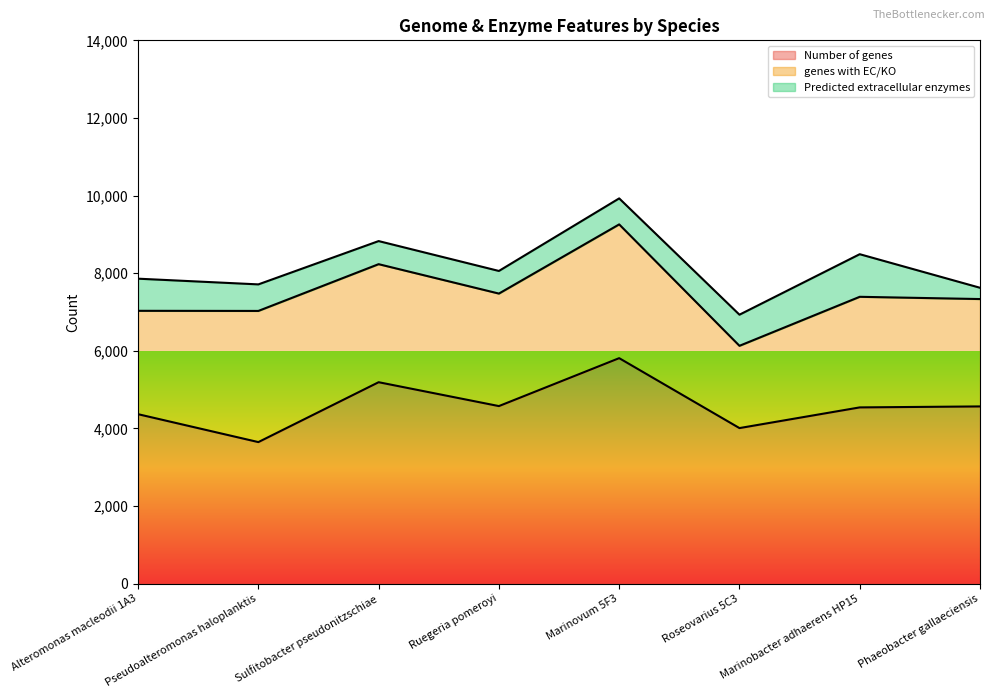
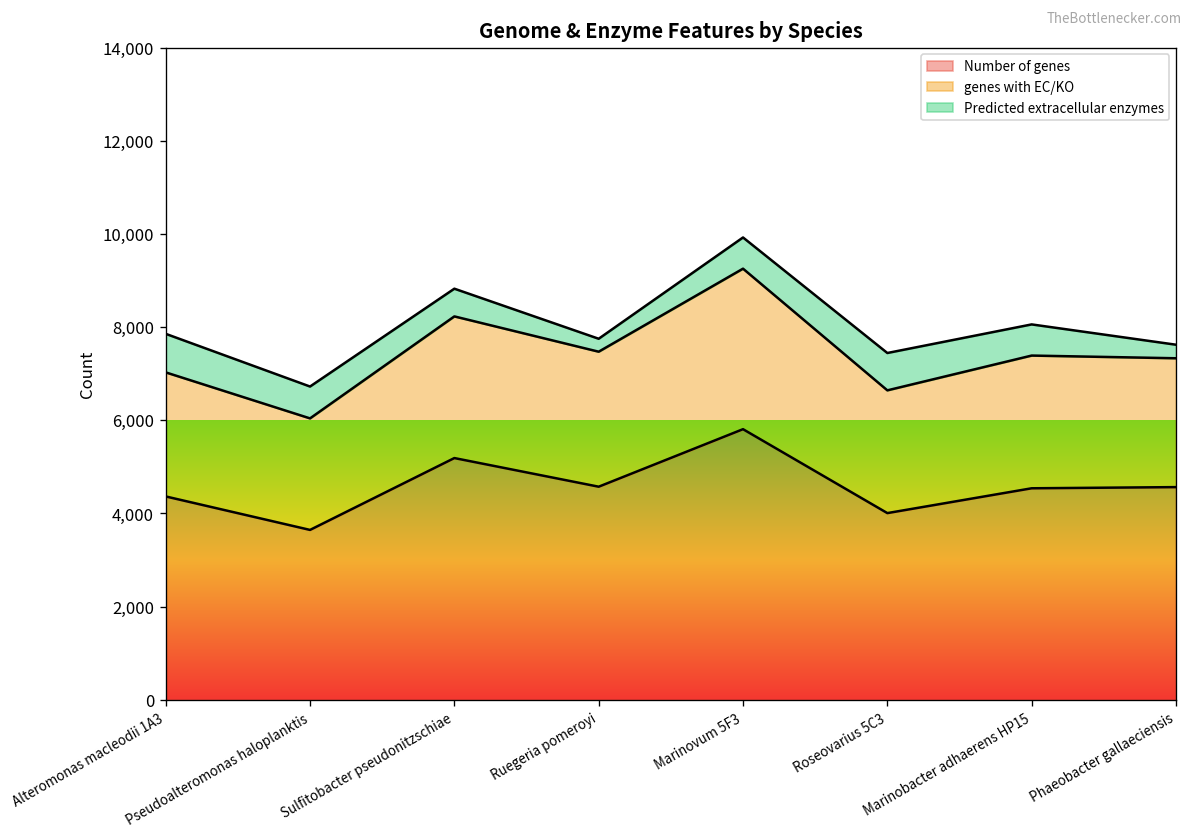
genes with EC/KO, Pseudoalteromonas haloplanktis: 3,400 -> 2,400
Predicted extracellular enzymes, Ruegeria pomeroyi: 600 -> 300
genes with EC/KO, Roseovarius 5C3: 2,100 -> 2,600
Predicted extracellular enzymes, Marinobacter adhaerens HP15: 1,100 -> 700
